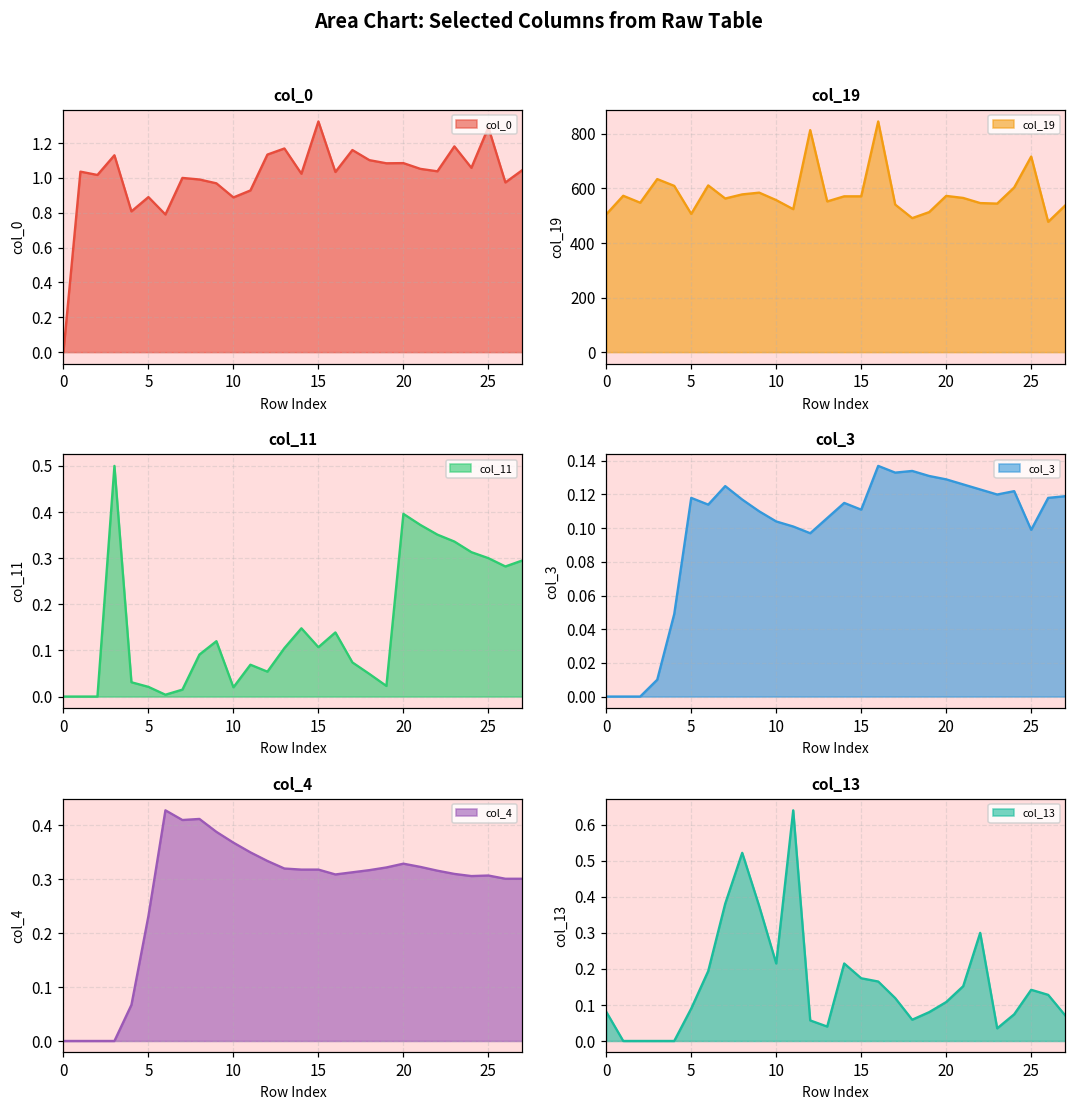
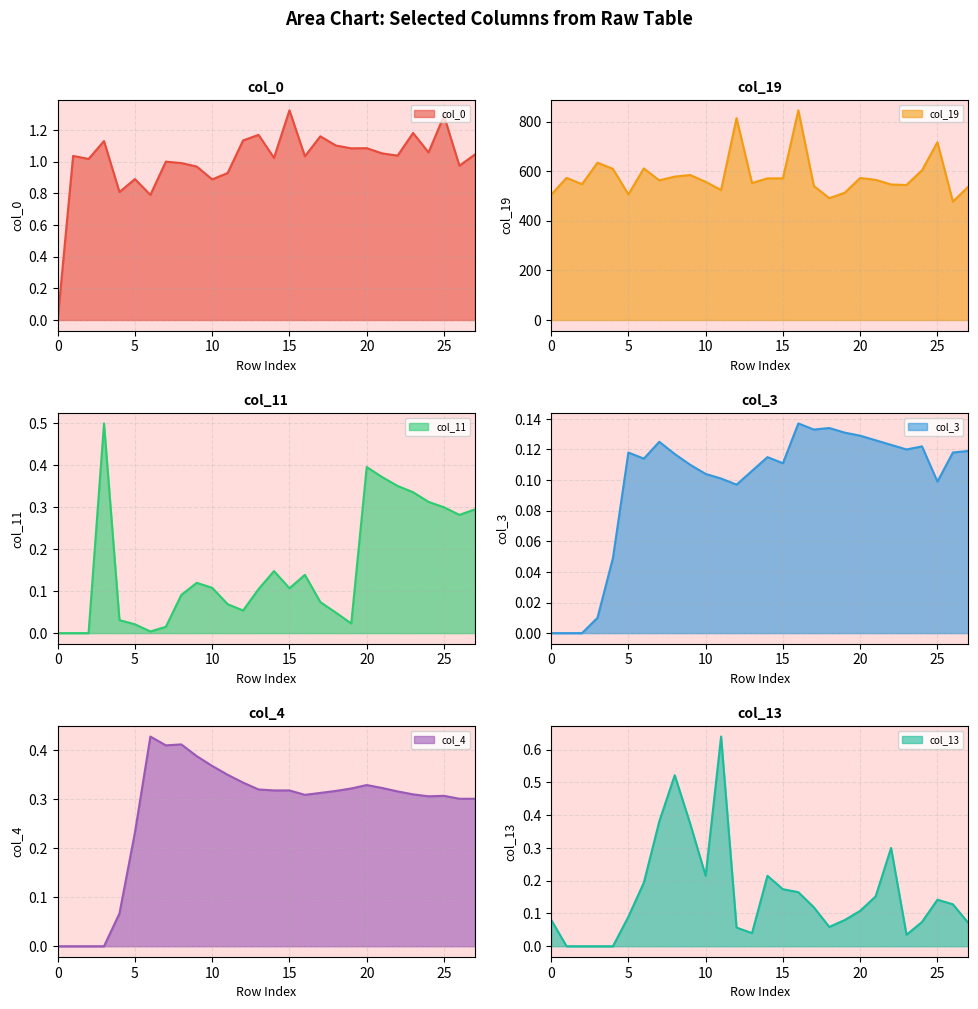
col_11, 10: 0.02 -> 0.11
